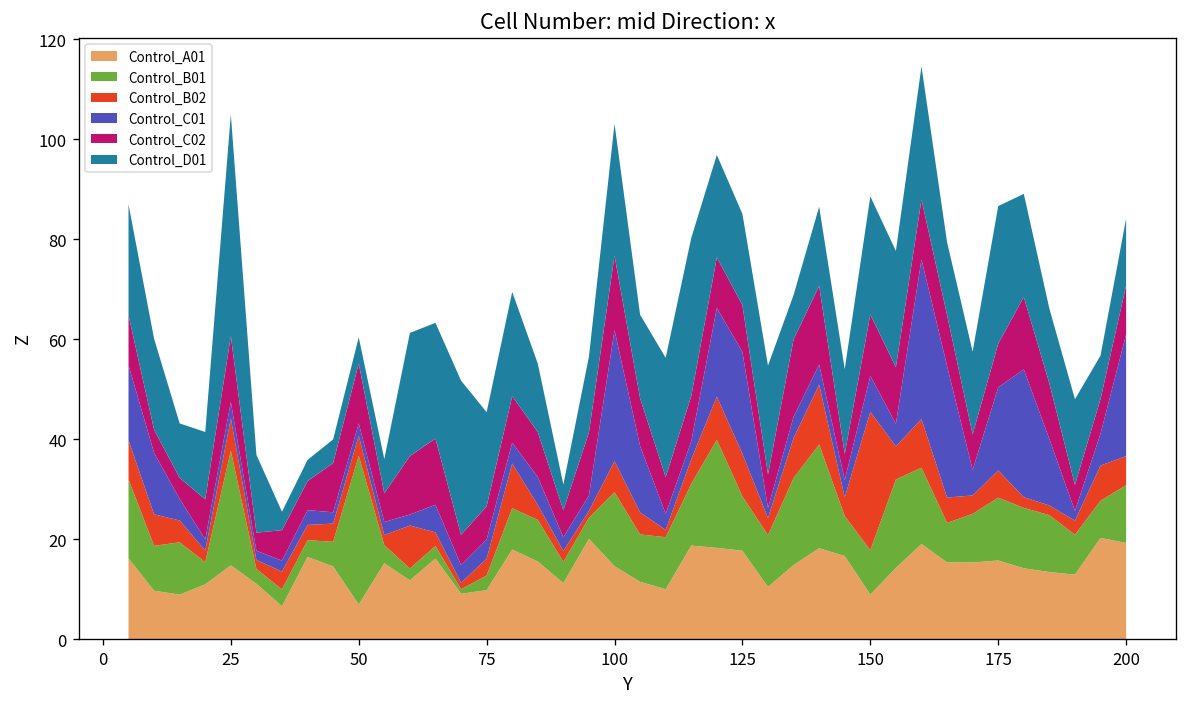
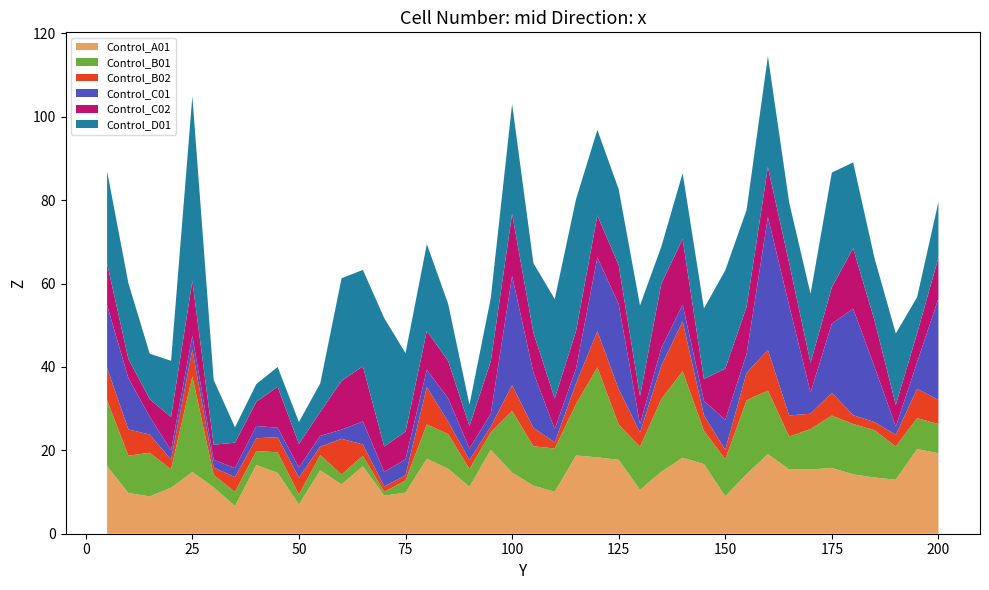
Control_B01, 50: 30 -> 2
Control_C02, 50: 12 -> 6
Control_B02, 75: 3 -> 1
Control_B01, 125: 11 -> 8
Control_B02, 150: 28 -> 2
Control_B01, 200: 12 -> 7
